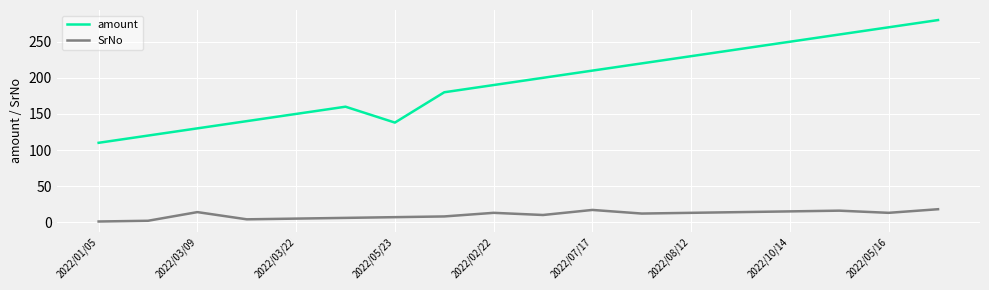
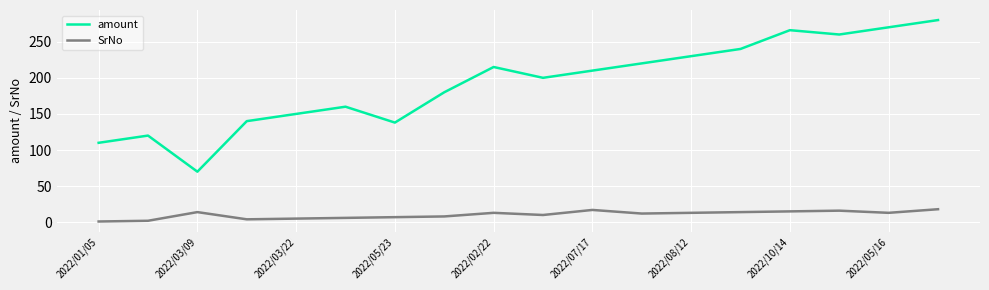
amount, 2022/03/09: 130 -> 70
amount, 2022/02/22: 190 -> 220
amount, 2022/10/14: 250 -> 270
